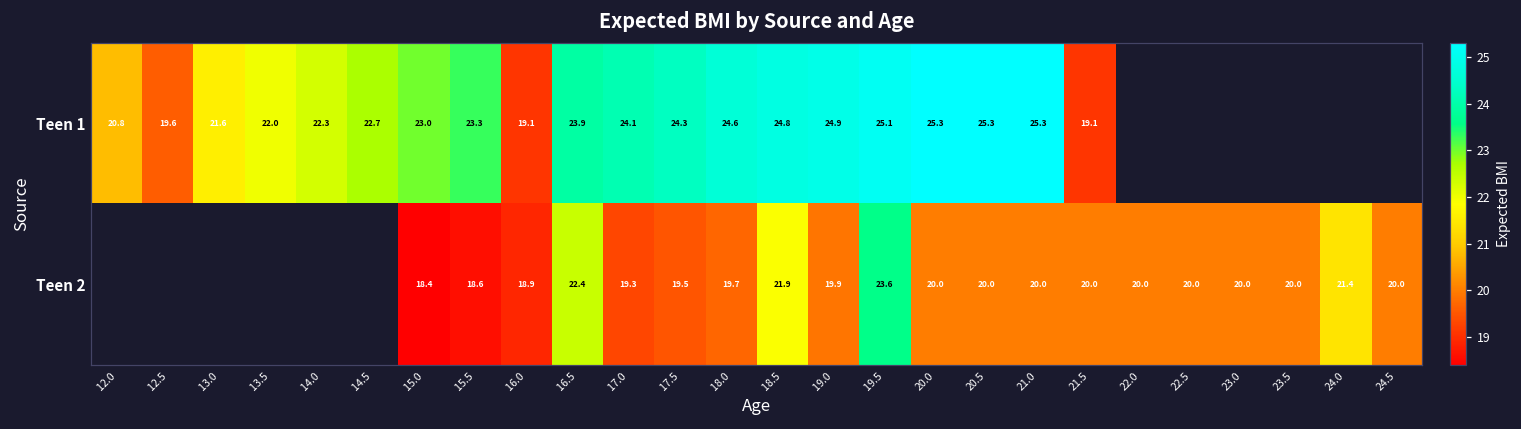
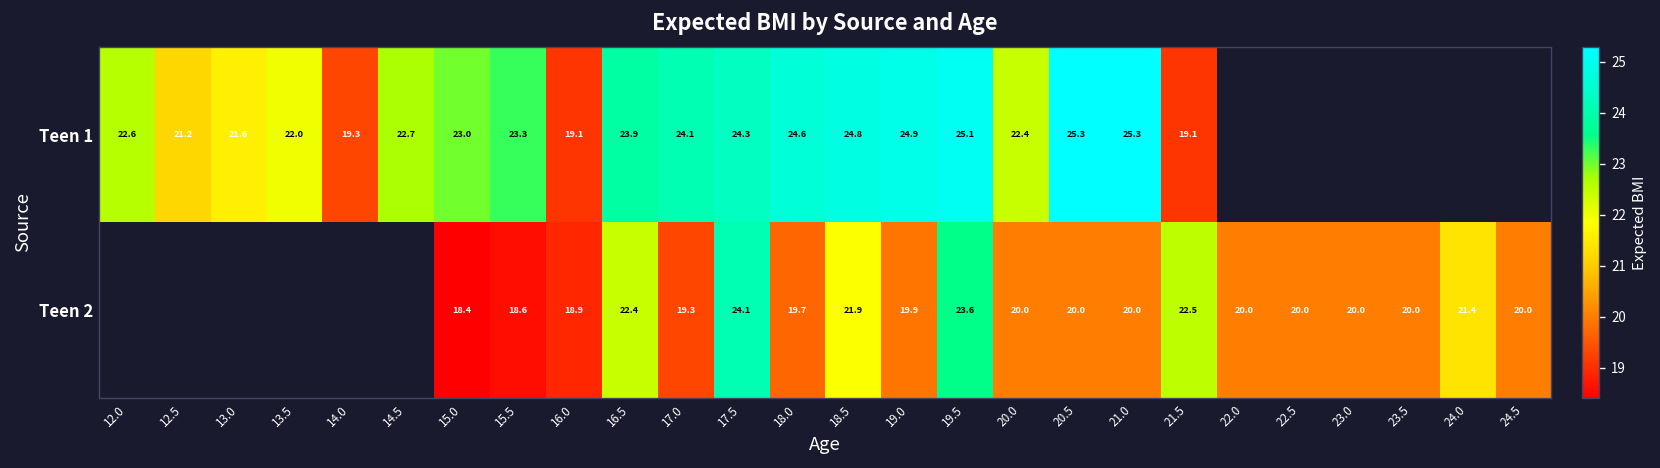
Teen 1, 12.0: 20.8 -> 22.6
Teen 1, 12.5: 19.6 -> 21.2
Teen 1, 14.0: 22.3 -> 19.3
Teen 1, 20.0: 25.3 -> 22.4
Teen 2, 17.5: 19.5 -> 24.1
Teen 2, 21.5: 20.0 -> 22.5
